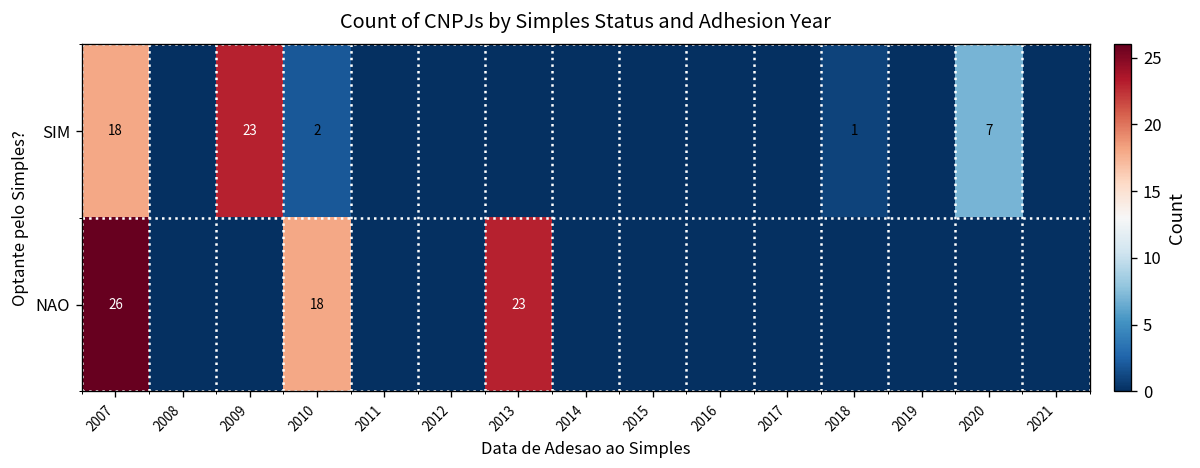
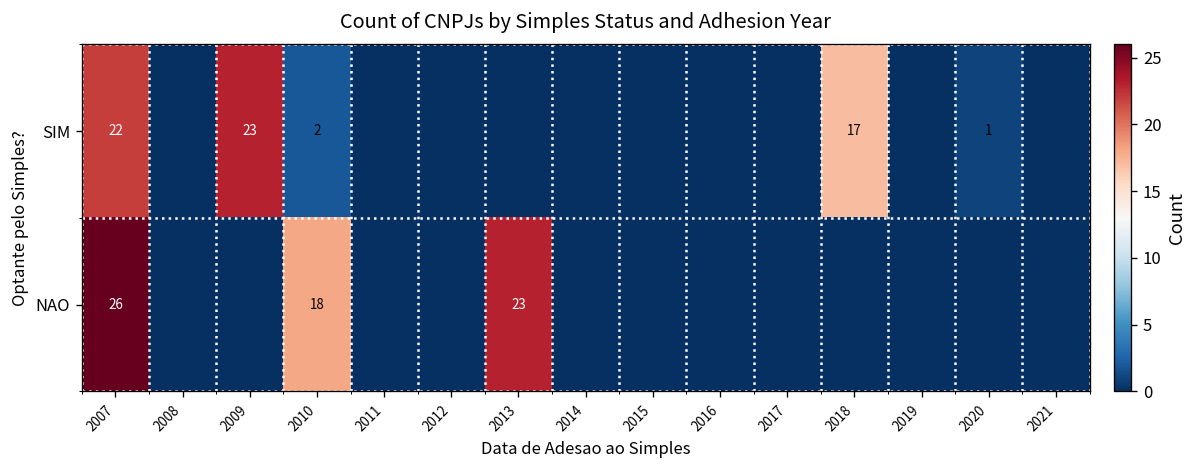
SIM, 2007: 18 -> 22
SIM, 2018: 1 -> 17
SIM, 2020: 7 -> 1
